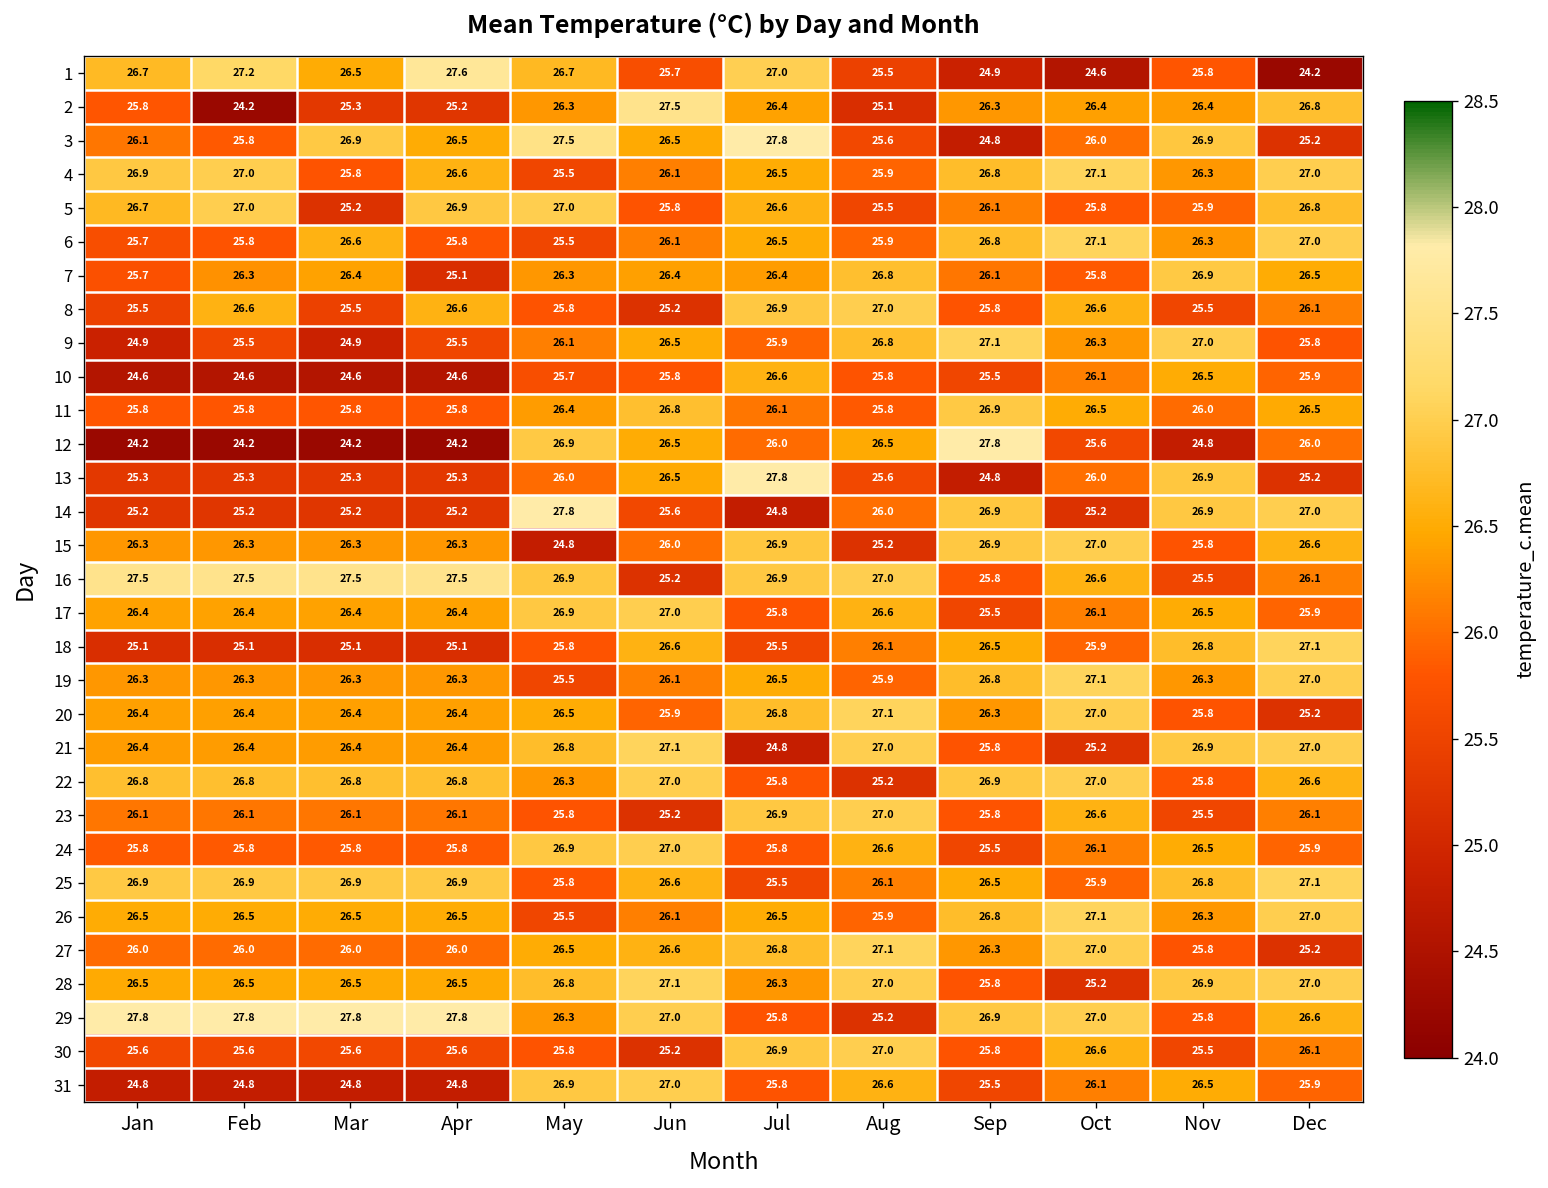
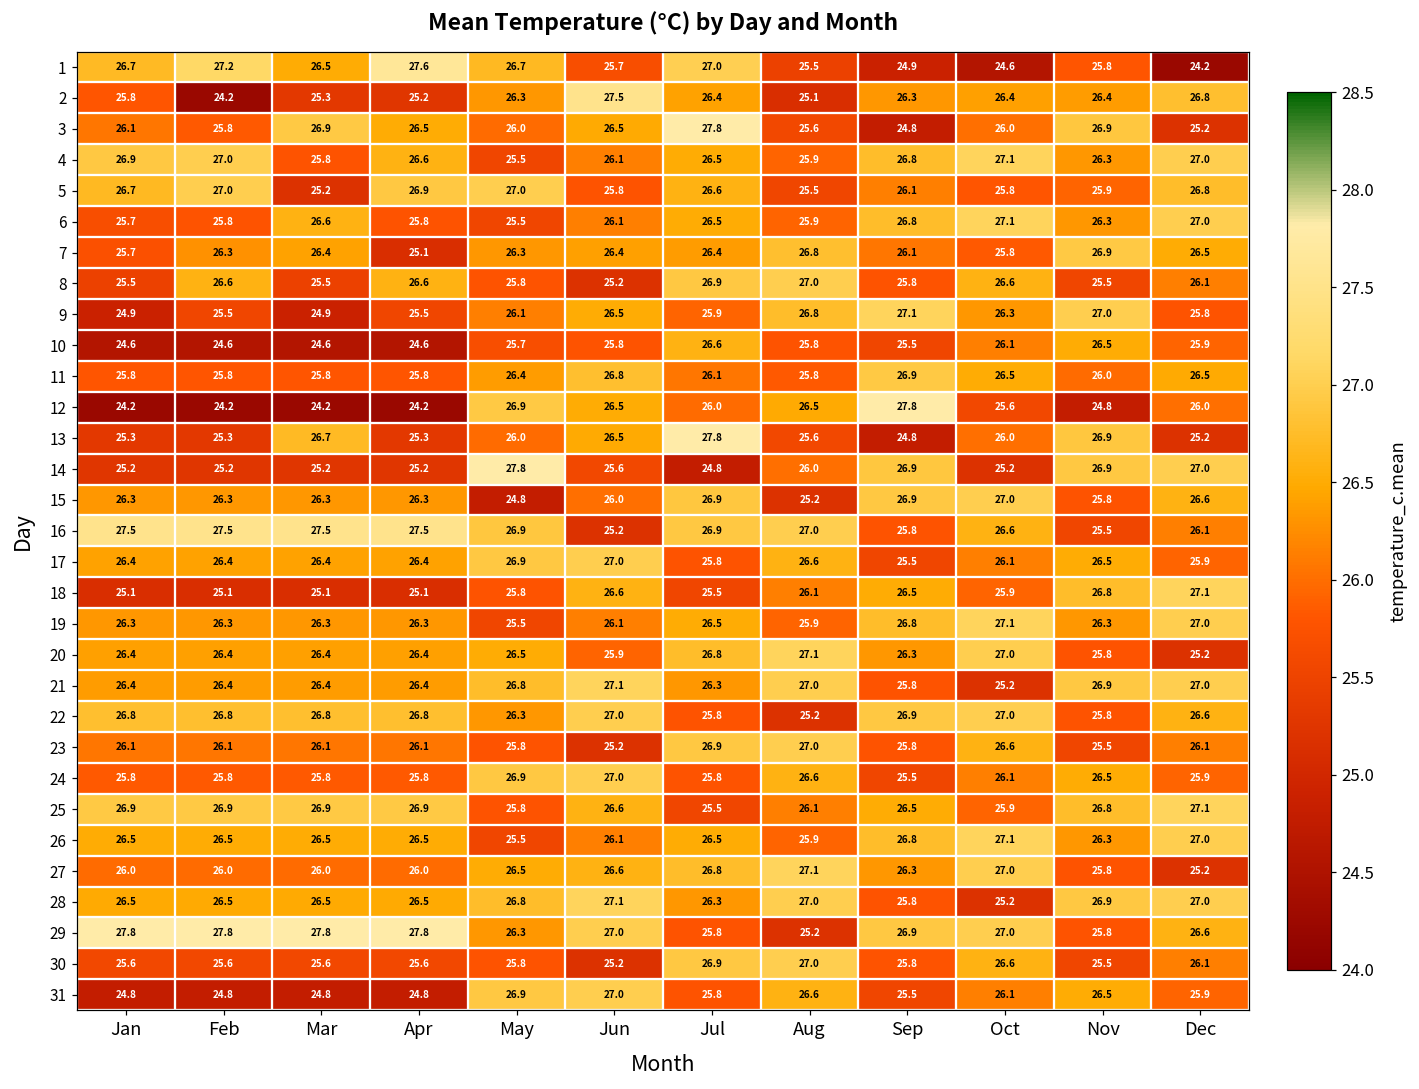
3, May: 27.5 -> 26.0
13, Mar: 25.3 -> 26.7
21, Jul: 24.8 -> 26.3
